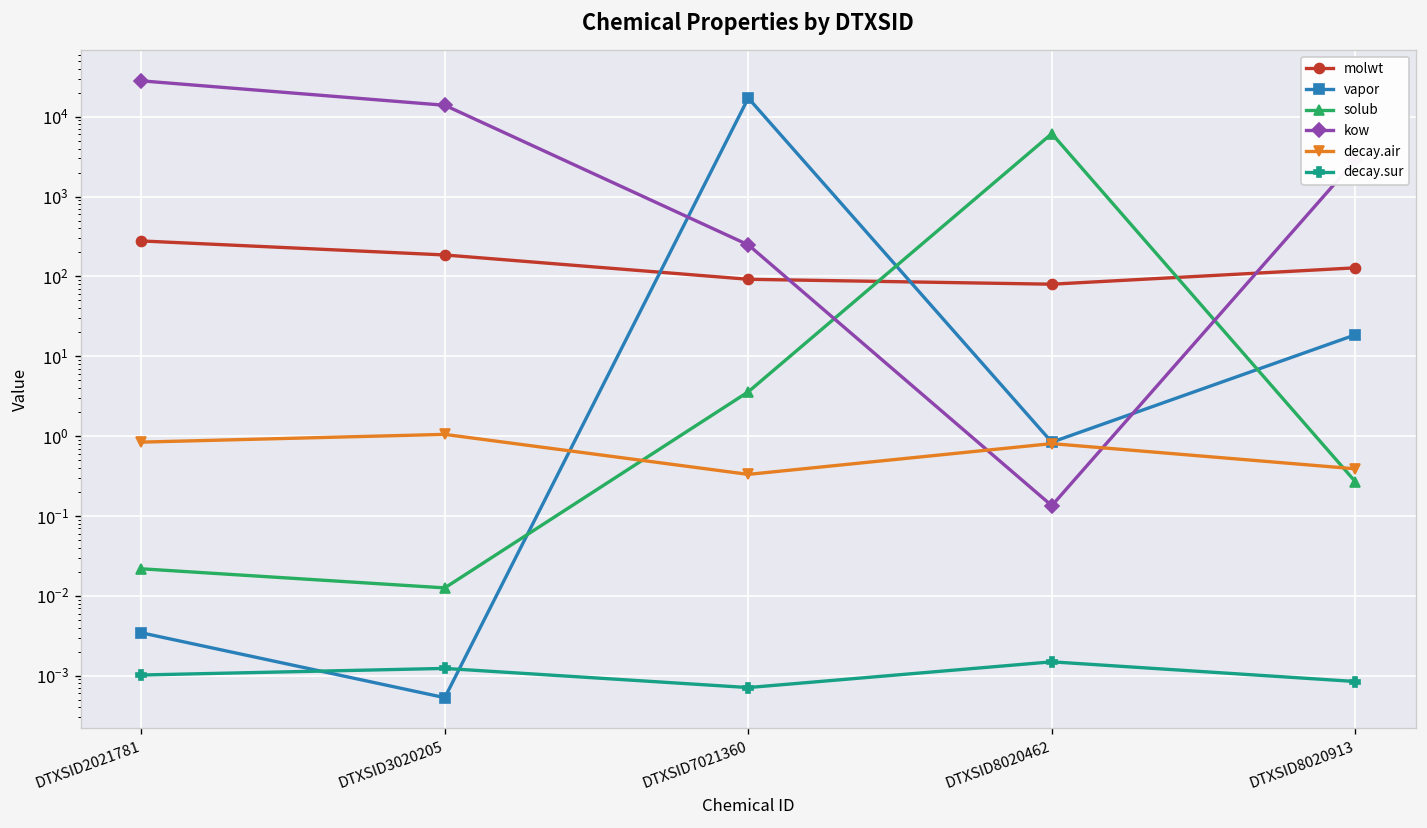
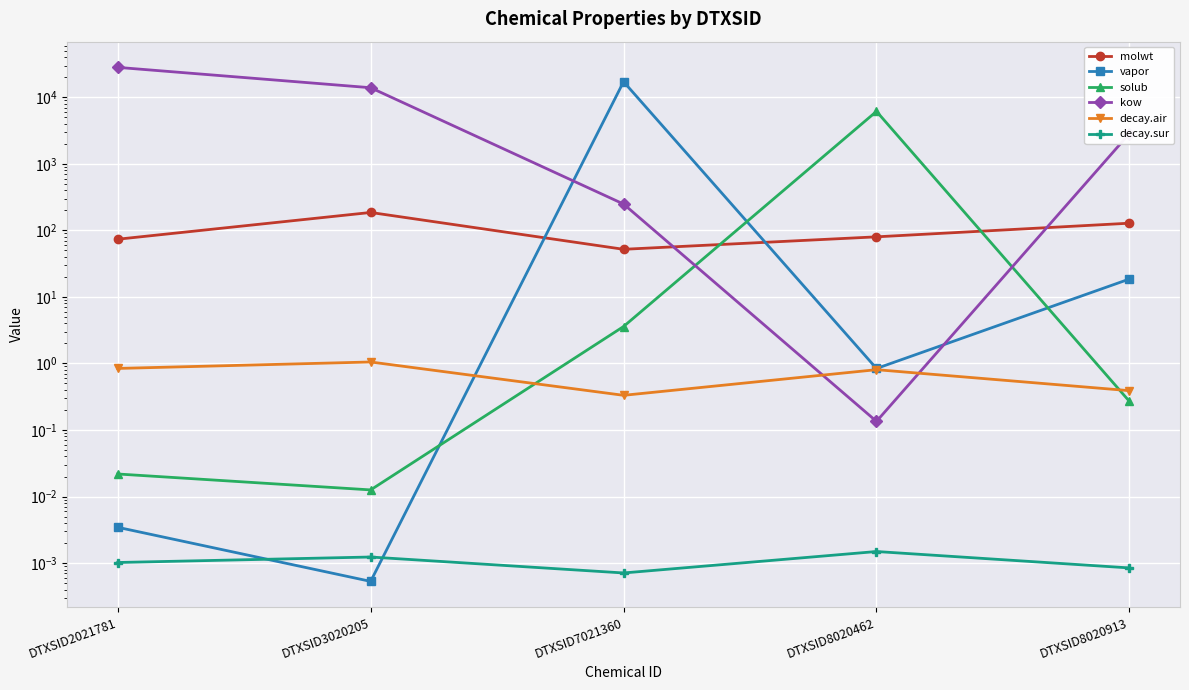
molwt, DTXSID2021781: 280 -> 70
molwt, DTXSID7021360: 90 -> 50
